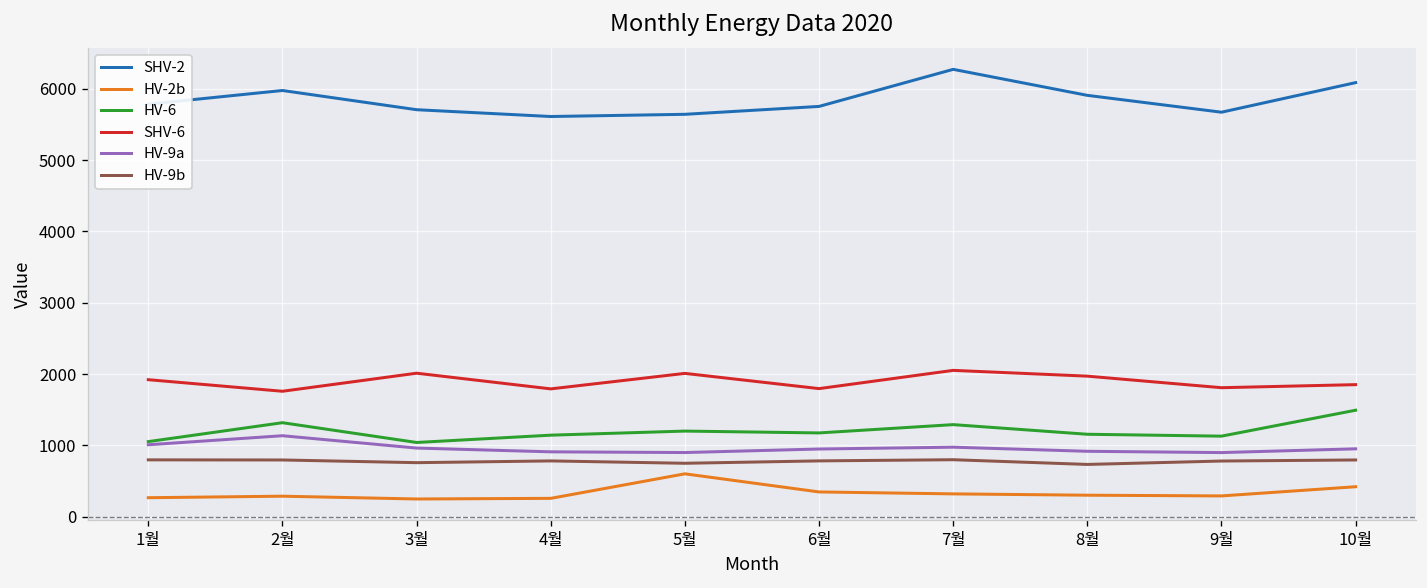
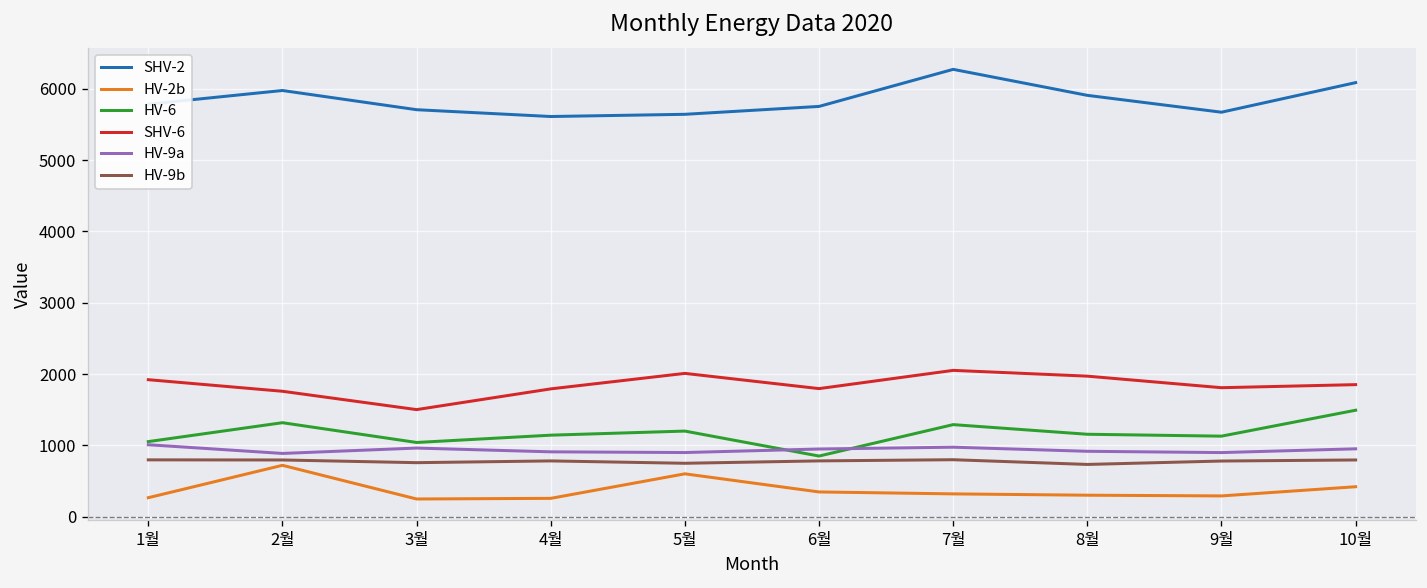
HV-2b, 2월: 300 -> 700
HV-9a, 2월: 1100 -> 900
SHV-6, 3월: 2000 -> 1500
HV-6, 6월: 1200 -> 900
